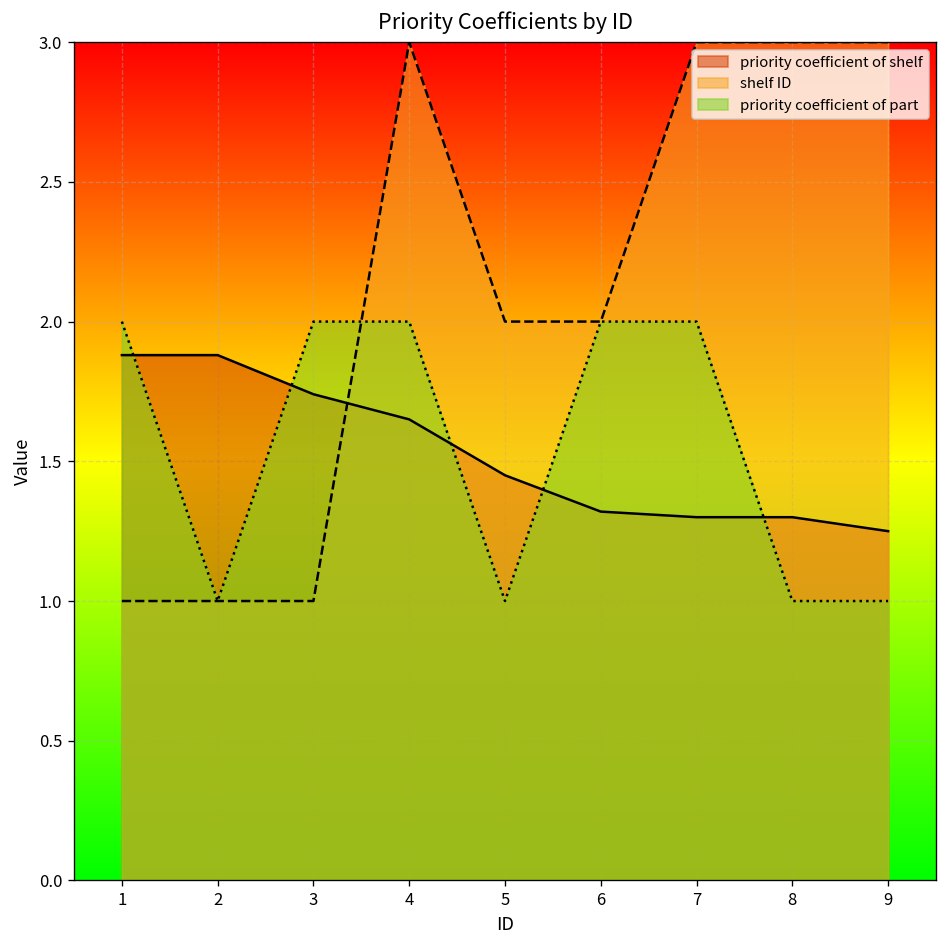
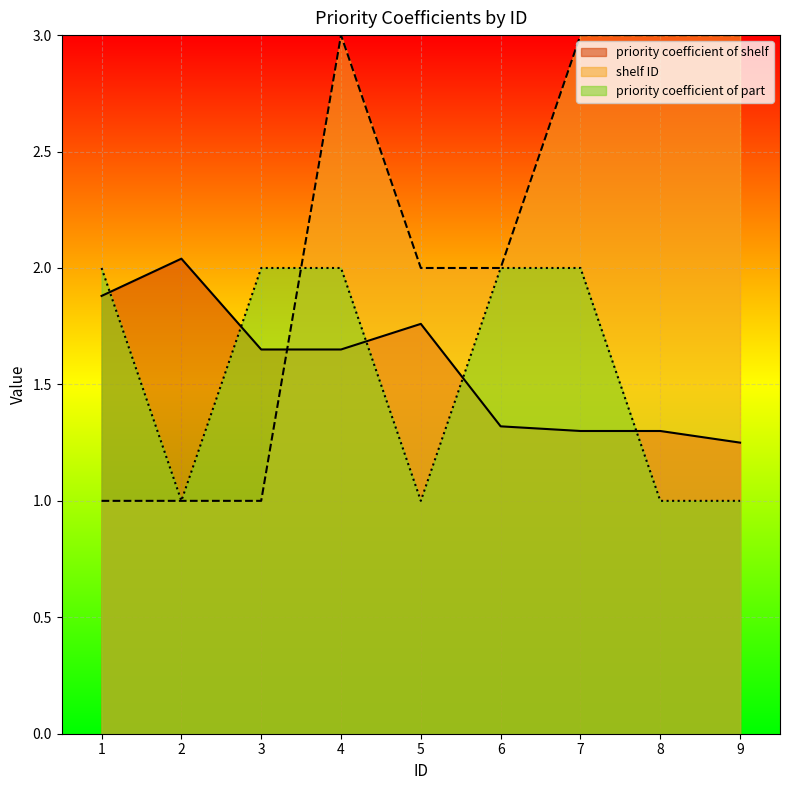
priority coefficient of shelf, 2: 1.88 -> 2.04
priority coefficient of shelf, 3: 1.74 -> 1.65
priority coefficient of shelf, 5: 1.45 -> 1.76
